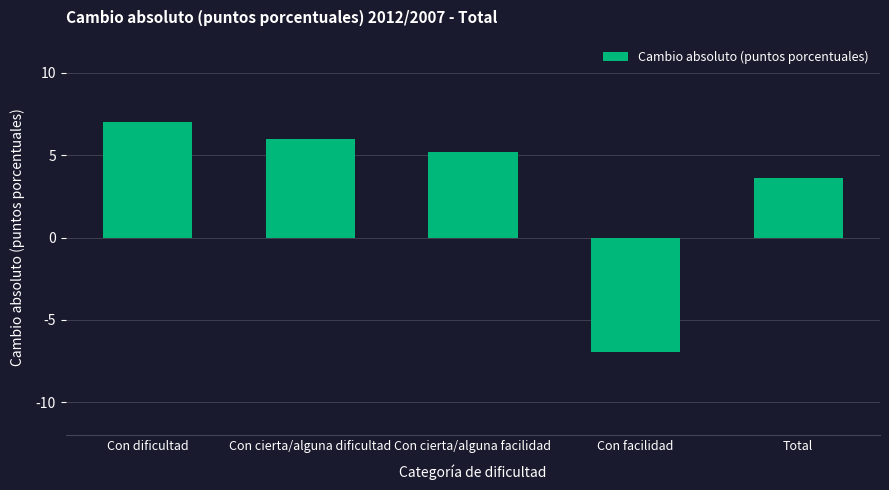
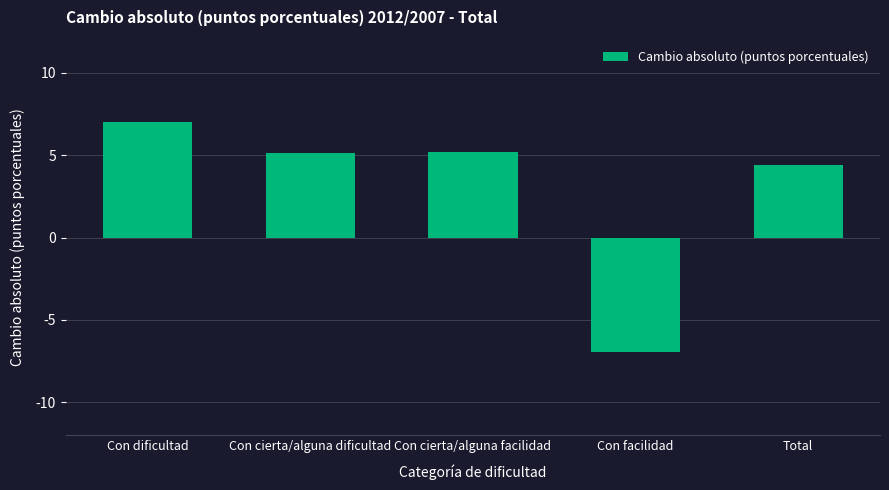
Con cierta/alguna dificultad: 6.0 -> 5.1
Total: 3.6 -> 4.4
